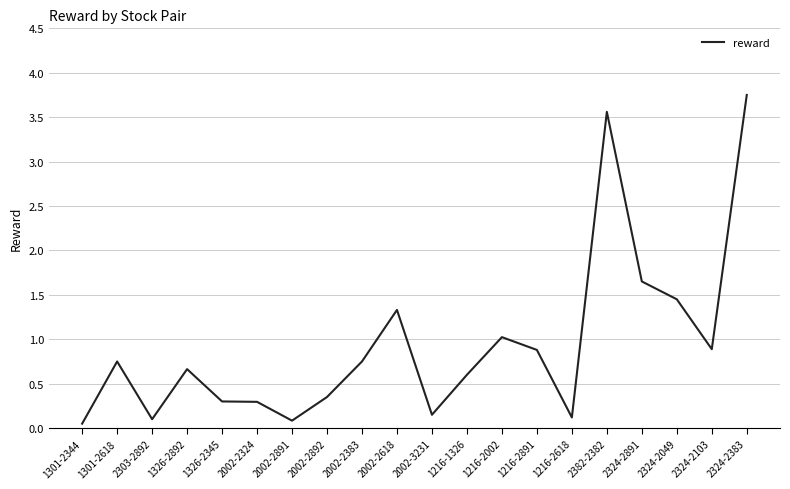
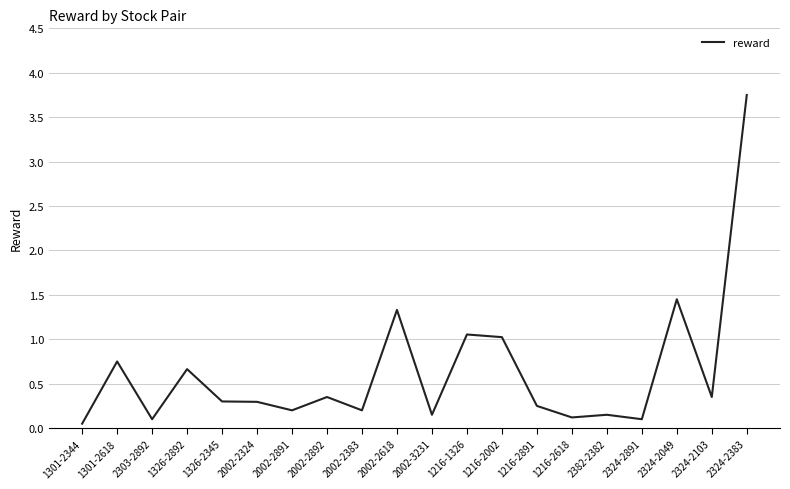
2002-2891: 0.1 -> 0.2
2002-2383: 0.8 -> 0.2
1216-1326: 0.6 -> 1.1
1216-2891: 0.9 -> 0.3
2382-2382: 3.6 -> 0.1
2324-2891: 1.7 -> 0.1
2324-2103: 0.9 -> 0.4
